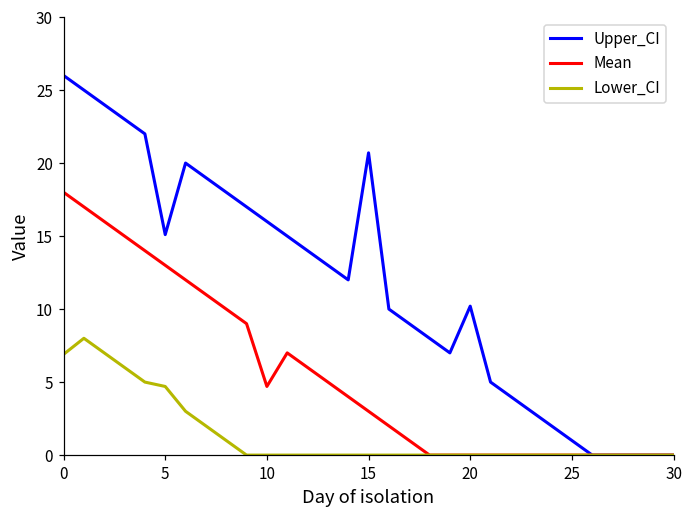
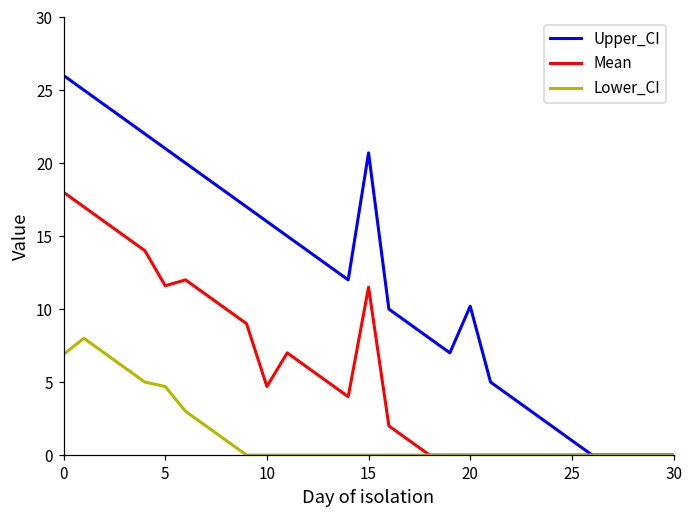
Upper_CI, 5: 15.1 -> 21.0
Mean, 5: 13.0 -> 11.6
Mean, 15: 3.0 -> 11.5
